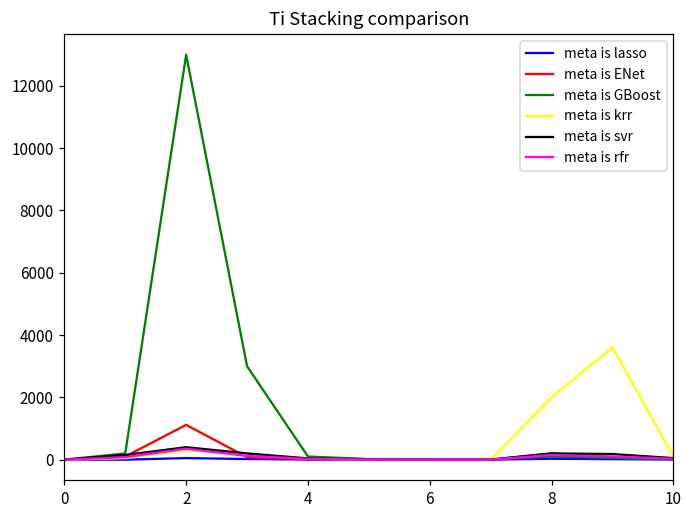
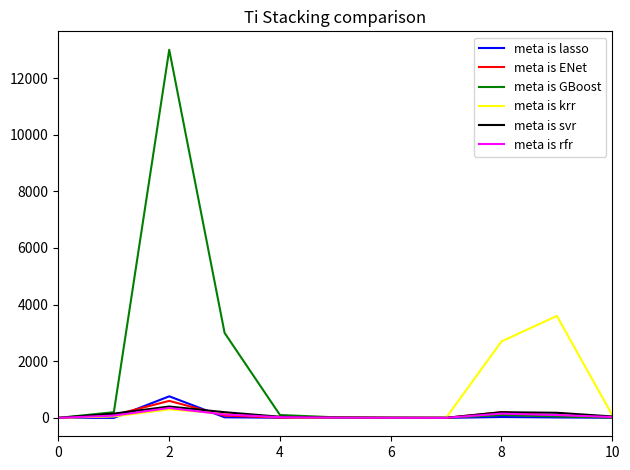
meta is lasso, 2: 100 -> 800
meta is ENet, 2: 1100 -> 600
meta is krr, 8: 2000 -> 2700
